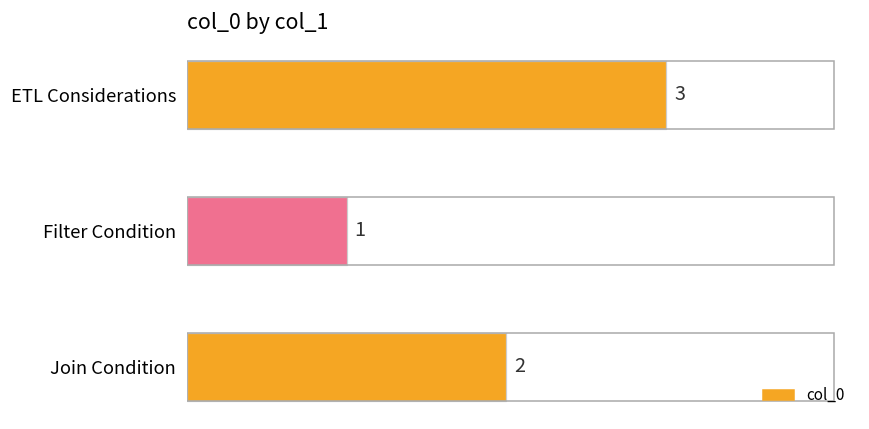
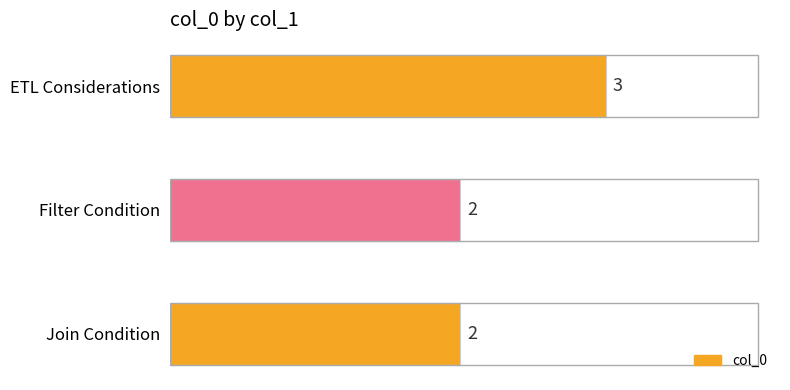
Filter Condition: 1 -> 2
